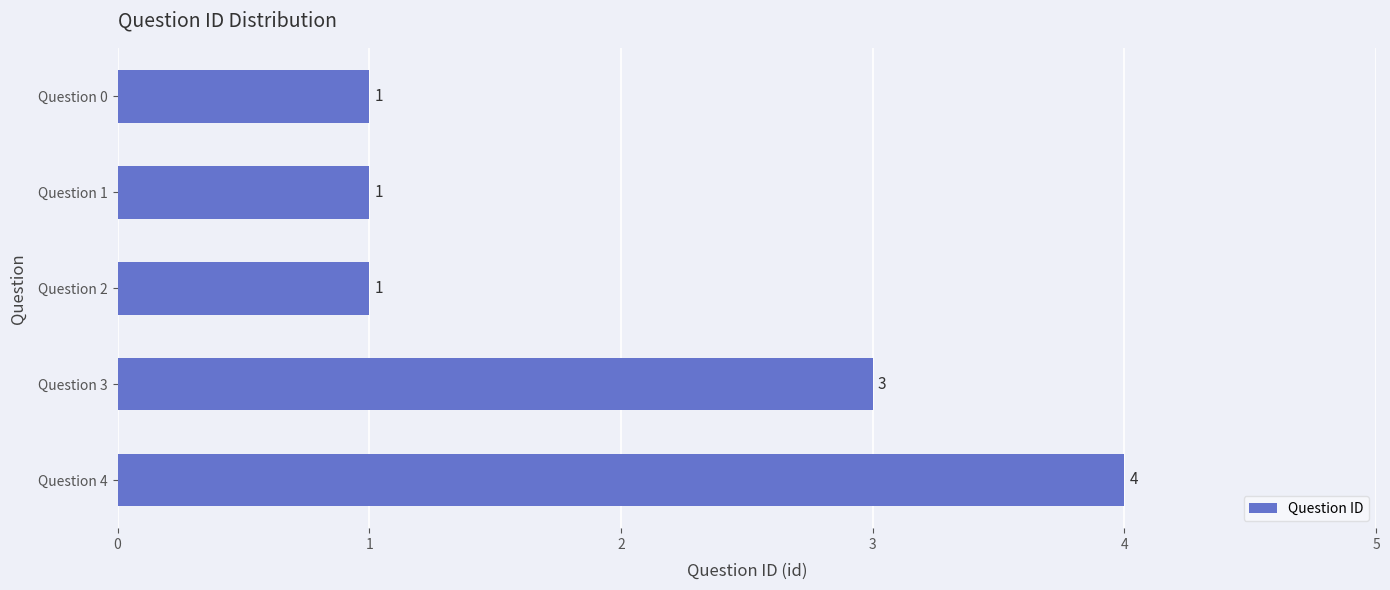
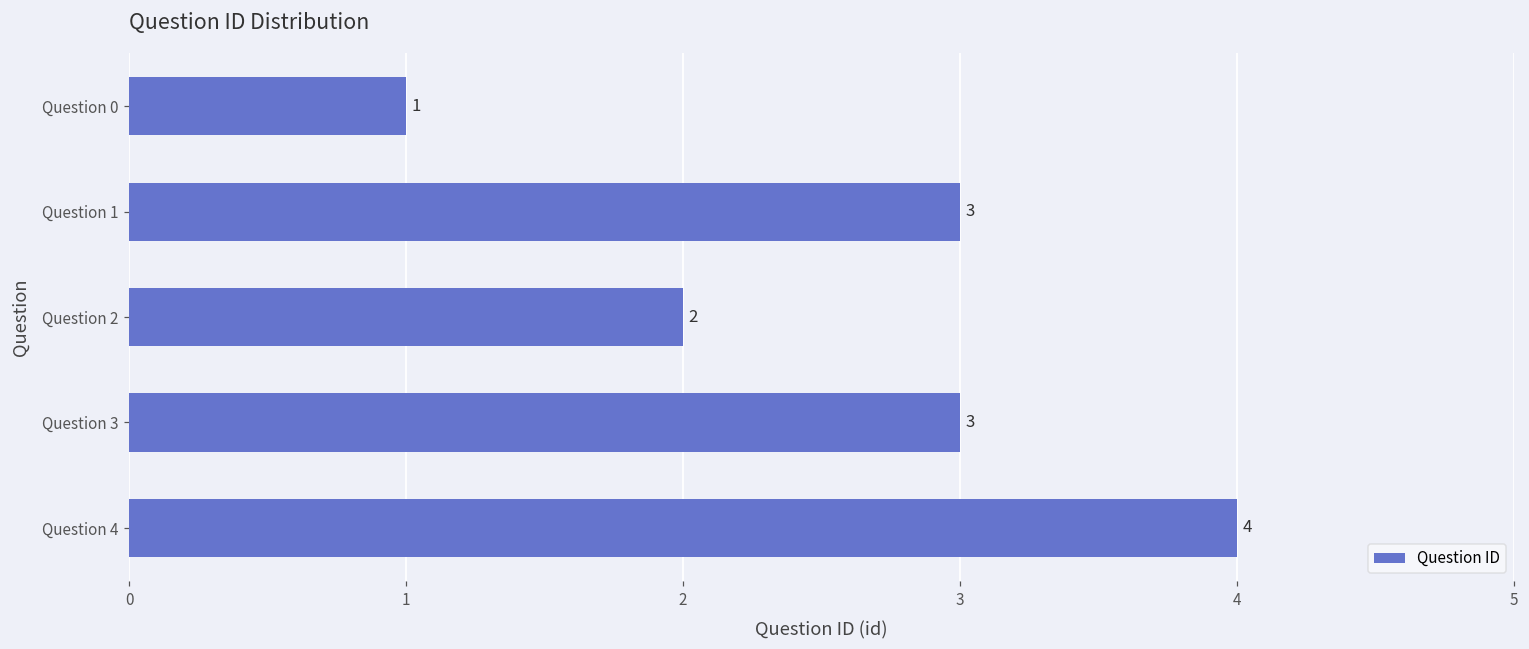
Question 1: 1 -> 3
Question 2: 1 -> 2
